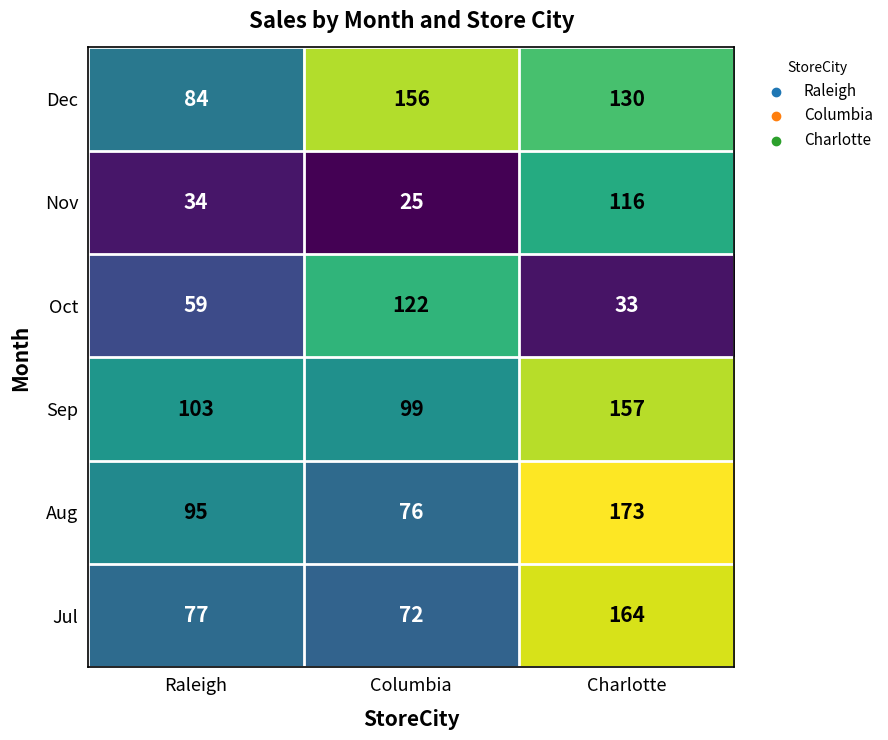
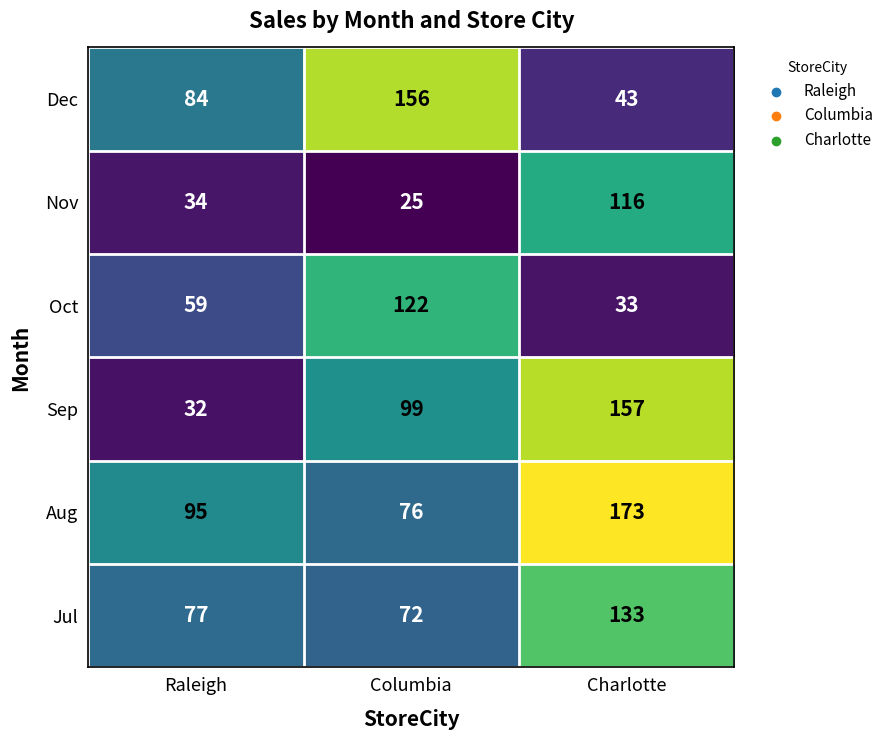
Dec, Charlotte: 130 -> 43
Sep, Raleigh: 103 -> 32
Jul, Charlotte: 164 -> 133
